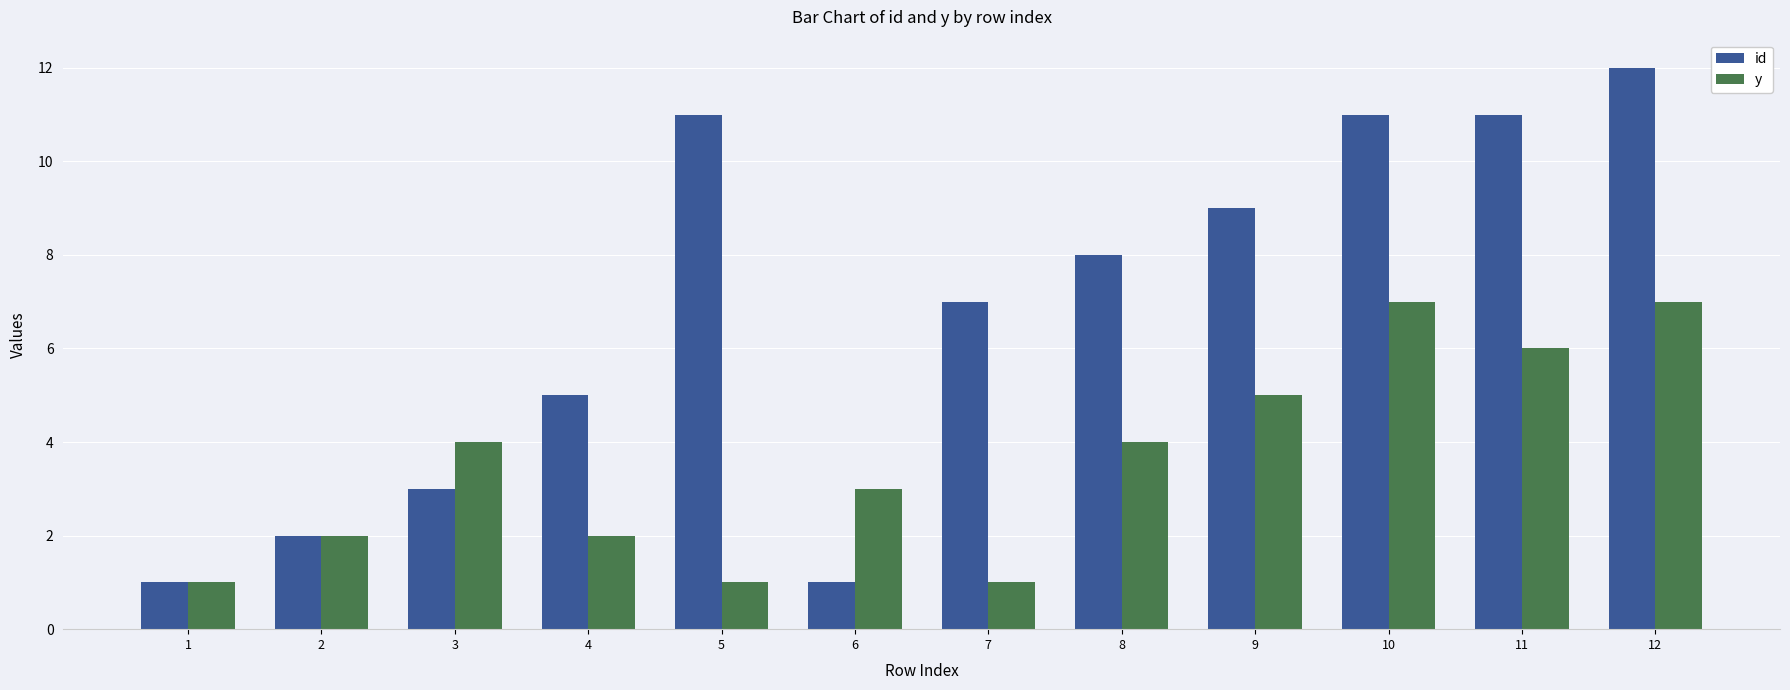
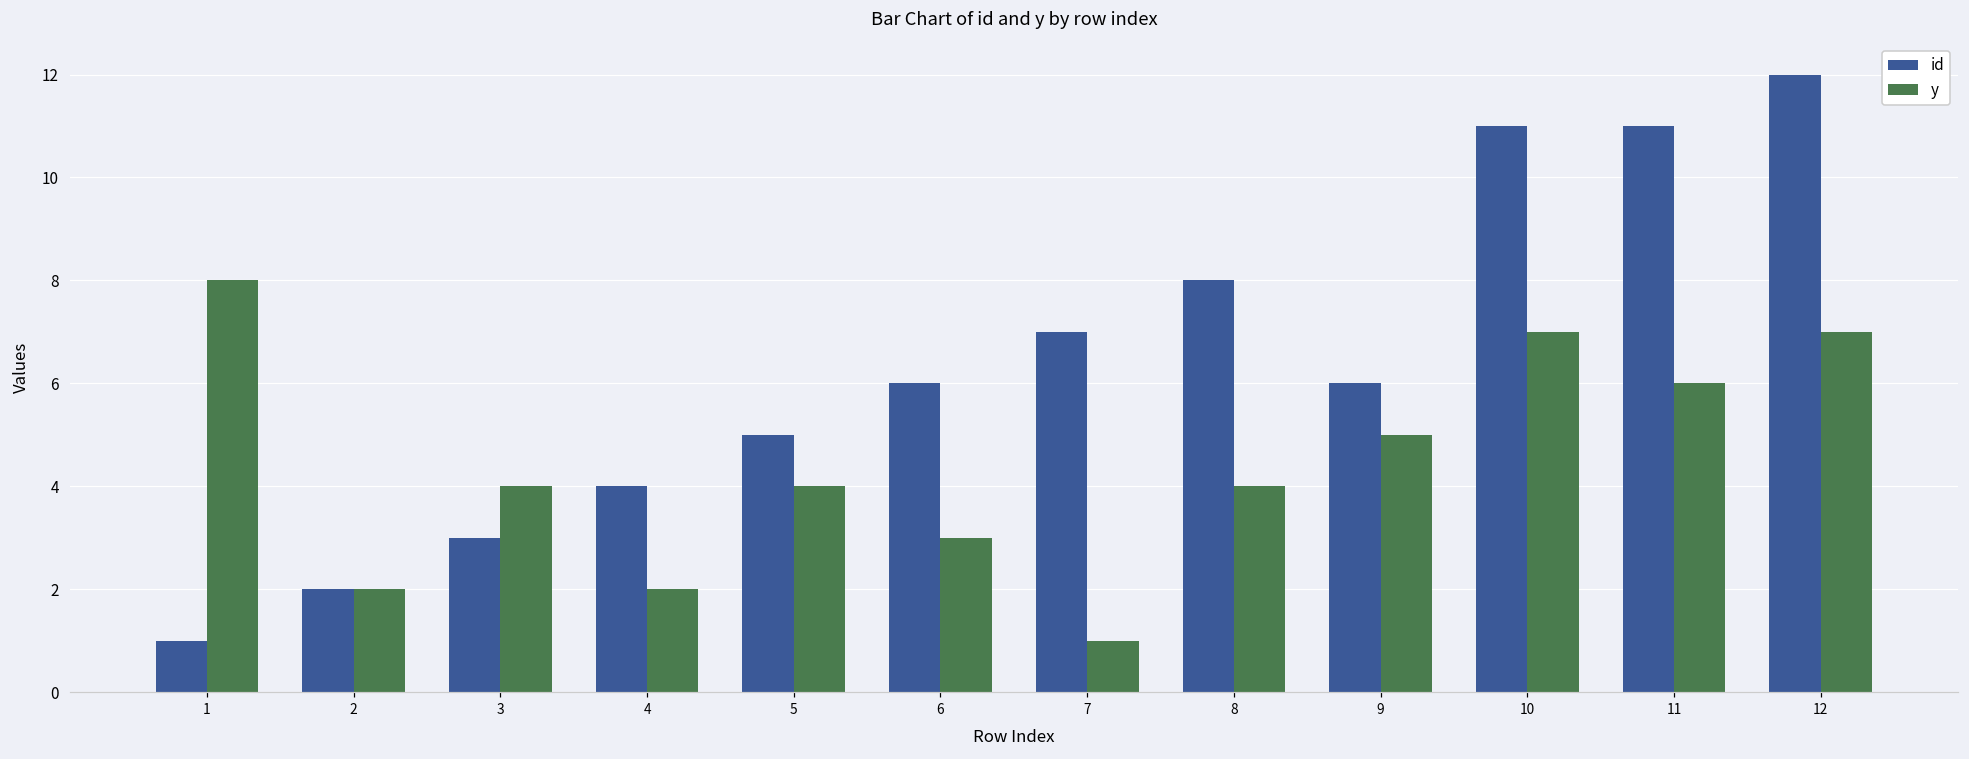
y, 1: 1 -> 8
id, 4: 5 -> 4
id, 5: 11 -> 5
y, 5: 1 -> 4
id, 6: 1 -> 6
id, 9: 9 -> 6
